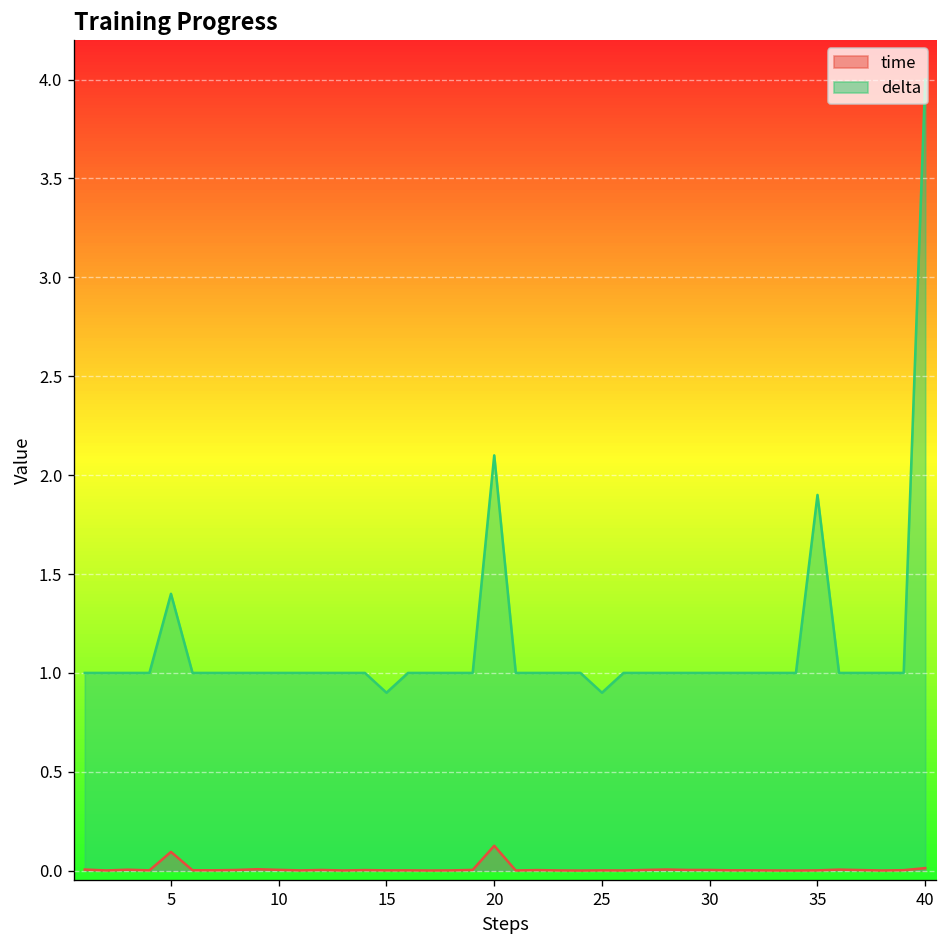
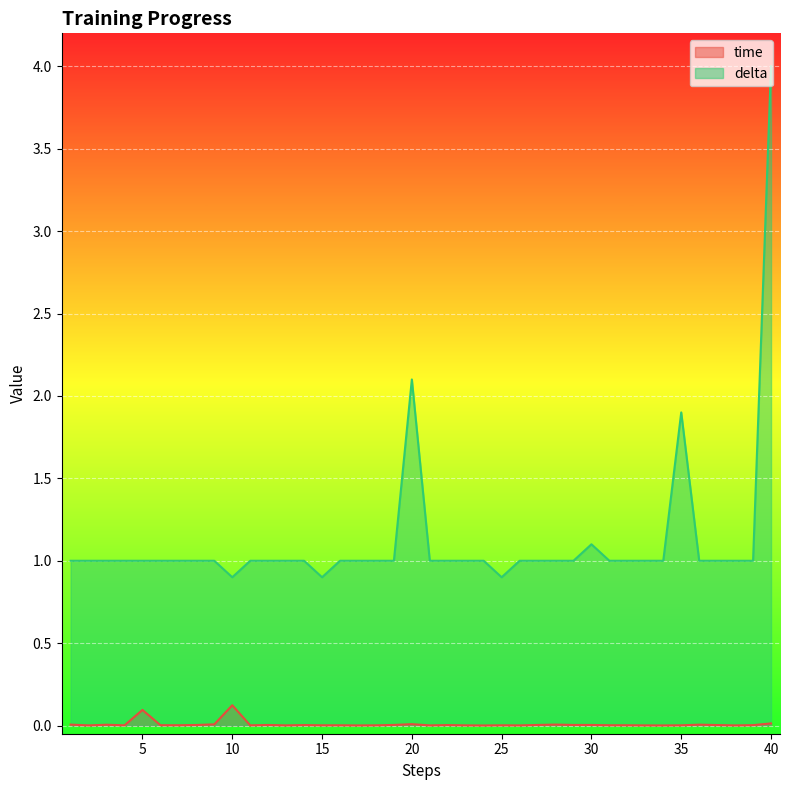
delta, 5: 1.4 -> 1.0
time, 10: 0.00 -> 0.12
delta, 10: 1.0 -> 0.9
time, 20: 0.13 -> 0.01
delta, 30: 1.0 -> 1.1
